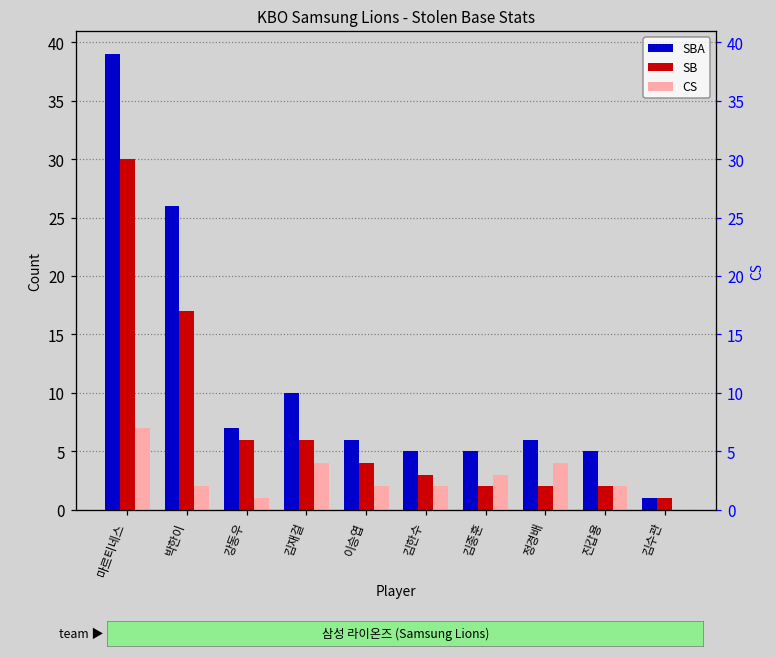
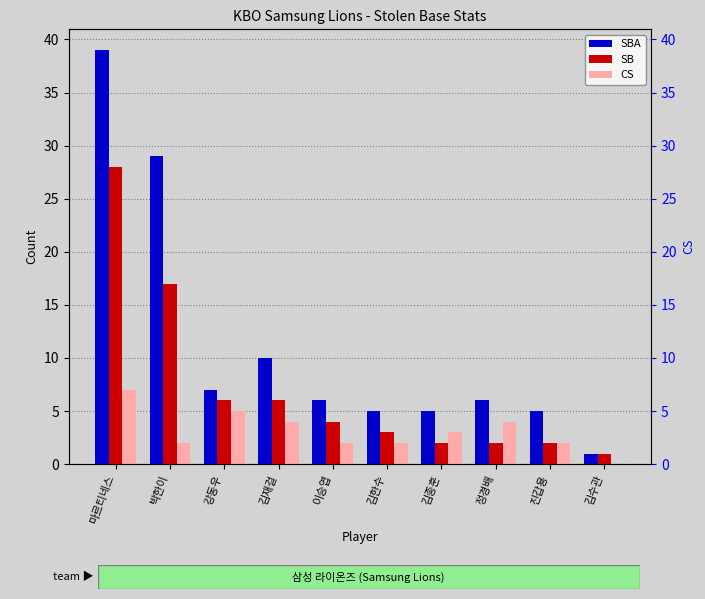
SB, 마르티네스: 30 -> 28
SBA, 박한이: 26 -> 29
CS, 강동우: 1 -> 5
